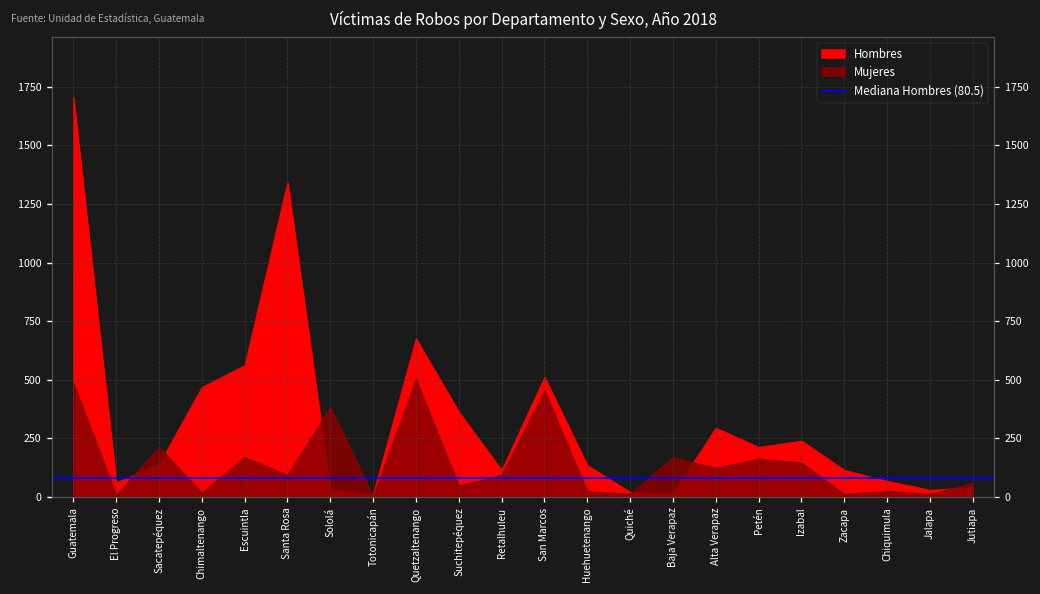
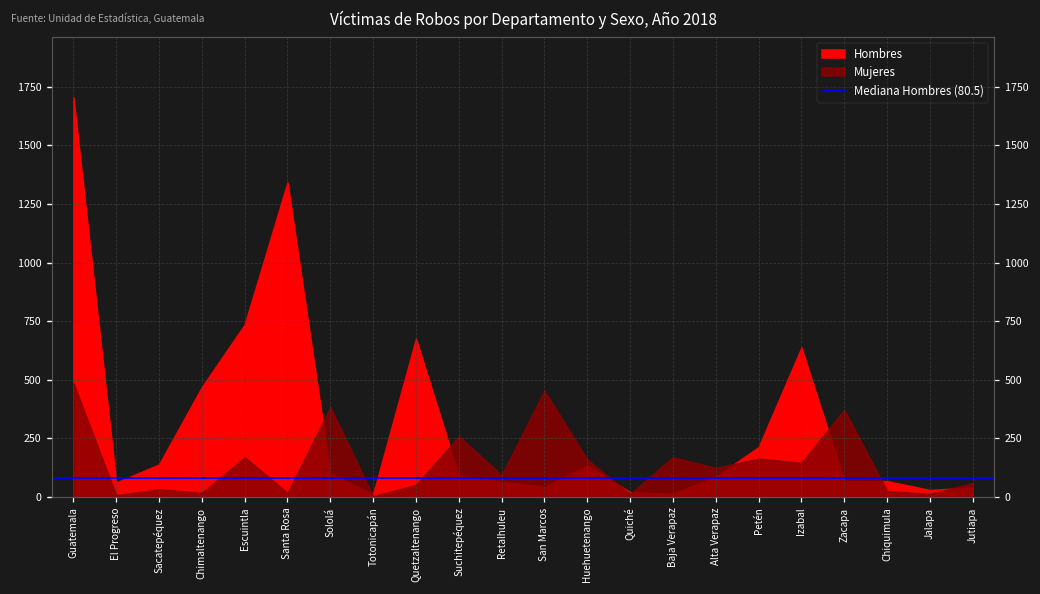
Mujeres, Sacatepéquez: 210 -> 30
Hombres, Escuintla: 560 -> 740
Mujeres, Santa Rosa: 90 -> 20
Hombres, Sololá: 30 -> 100
Mujeres, Quetzaltenango: 500 -> 50
Hombres, Suchitepéquez: 360 -> 90
Mujeres, Suchitepéquez: 50 -> 260
Hombres, Retalhuleu: 110 -> 70
Hombres, San Marcos: 510 -> 40
Mujeres, Huehuetenango: 20 -> 160
Hombres, Alta Verapaz: 290 -> 90
Hombres, Izabal: 240 -> 640
Hombres, Zacapa: 110 -> 70
Mujeres, Zacapa: 10 -> 370
